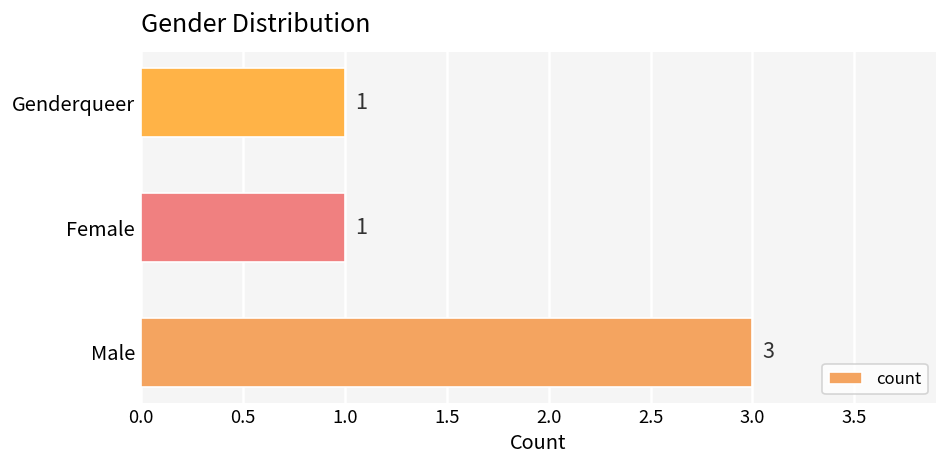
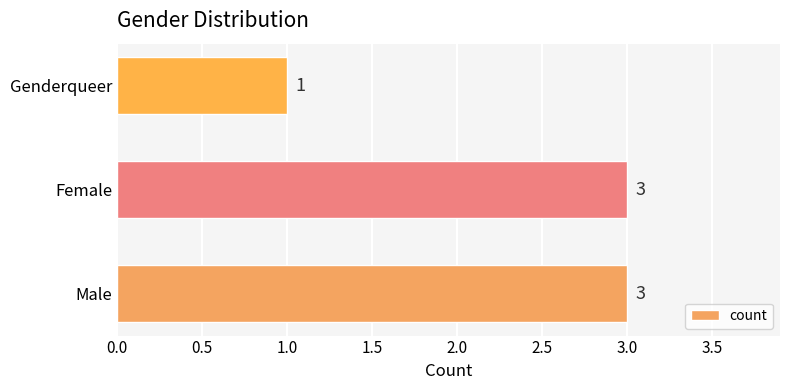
Female: 1 -> 3
